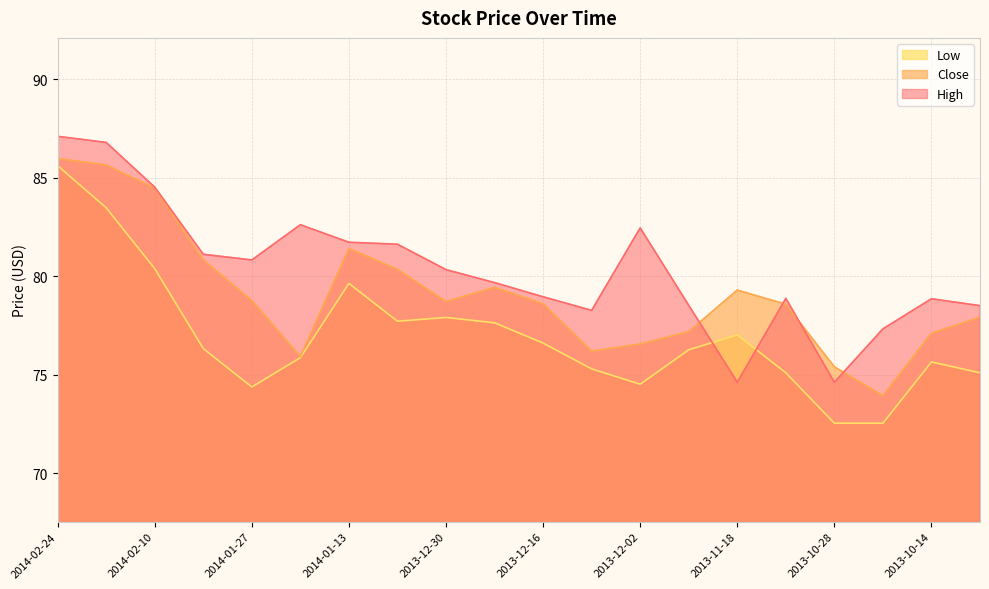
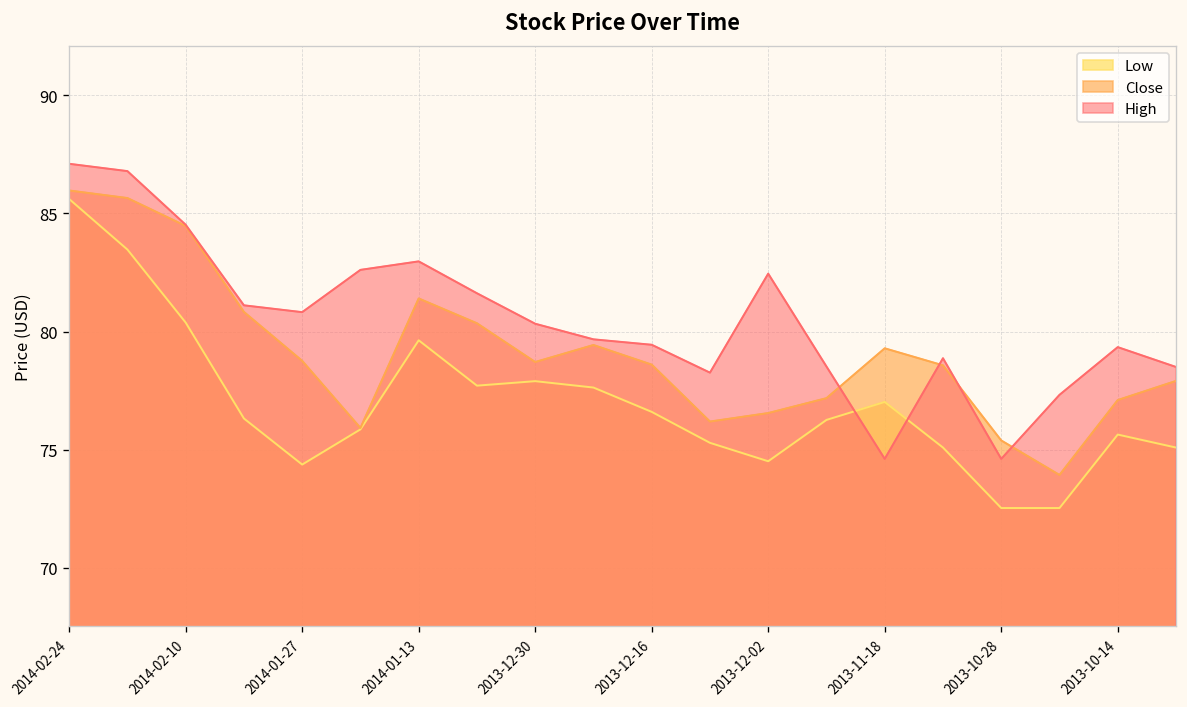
High, 2014-01-13: 81.7 -> 83.0
High, 2013-12-16: 79.0 -> 79.4
High, 2013-10-14: 78.9 -> 79.3
